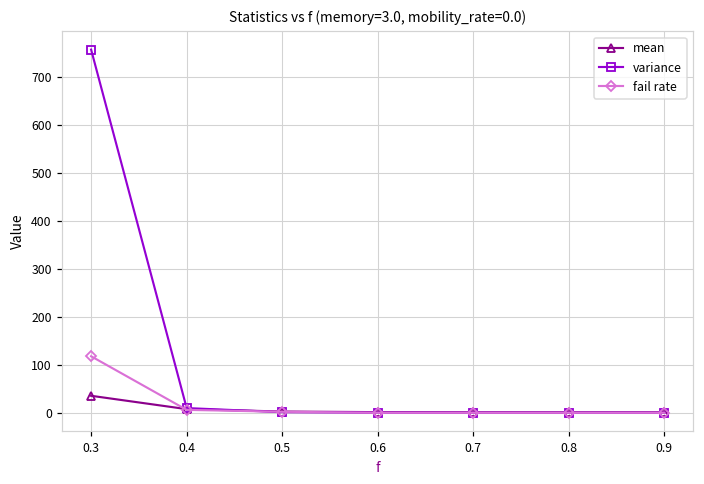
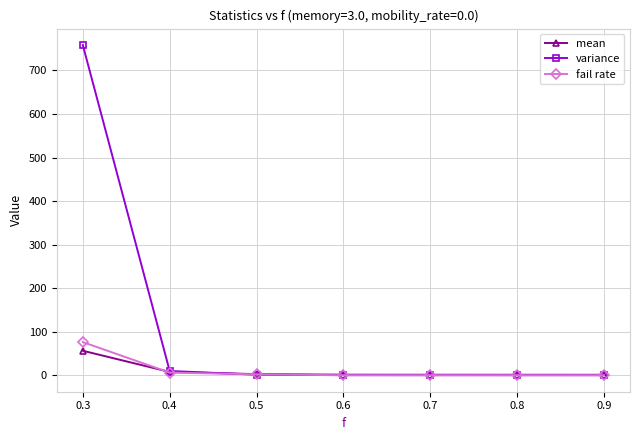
mean, 0.3: 40 -> 60
fail rate, 0.3: 120 -> 80
